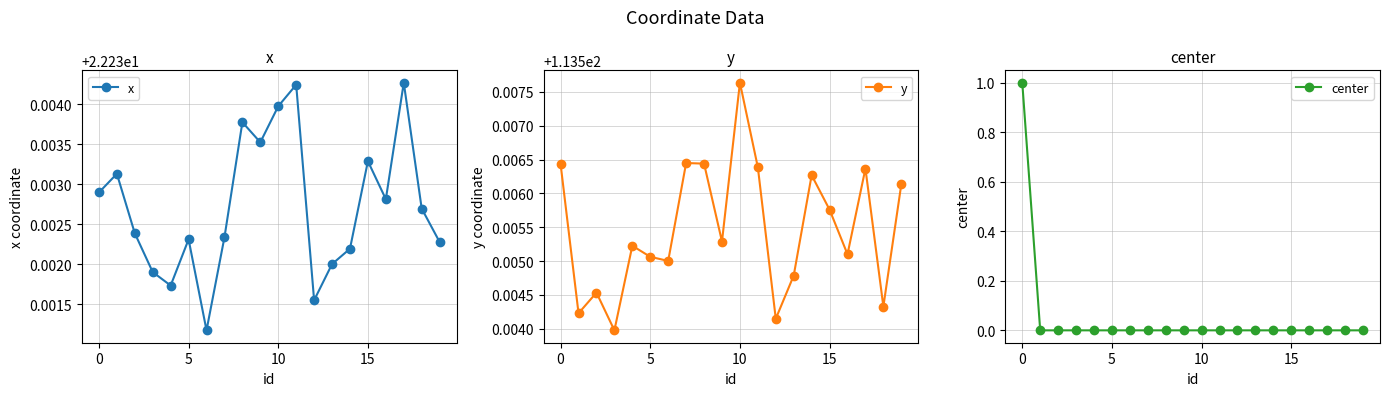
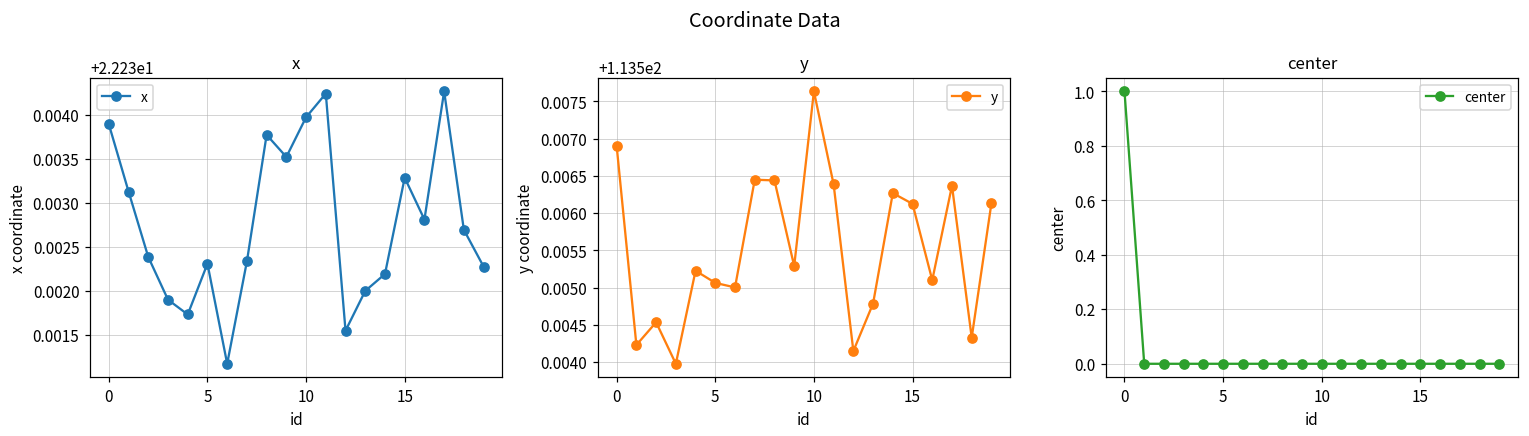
x, 0: 22.2329 -> 22.2339
y, 0: 113.5064 -> 113.5069
y, 15: 113.5058 -> 113.5061
